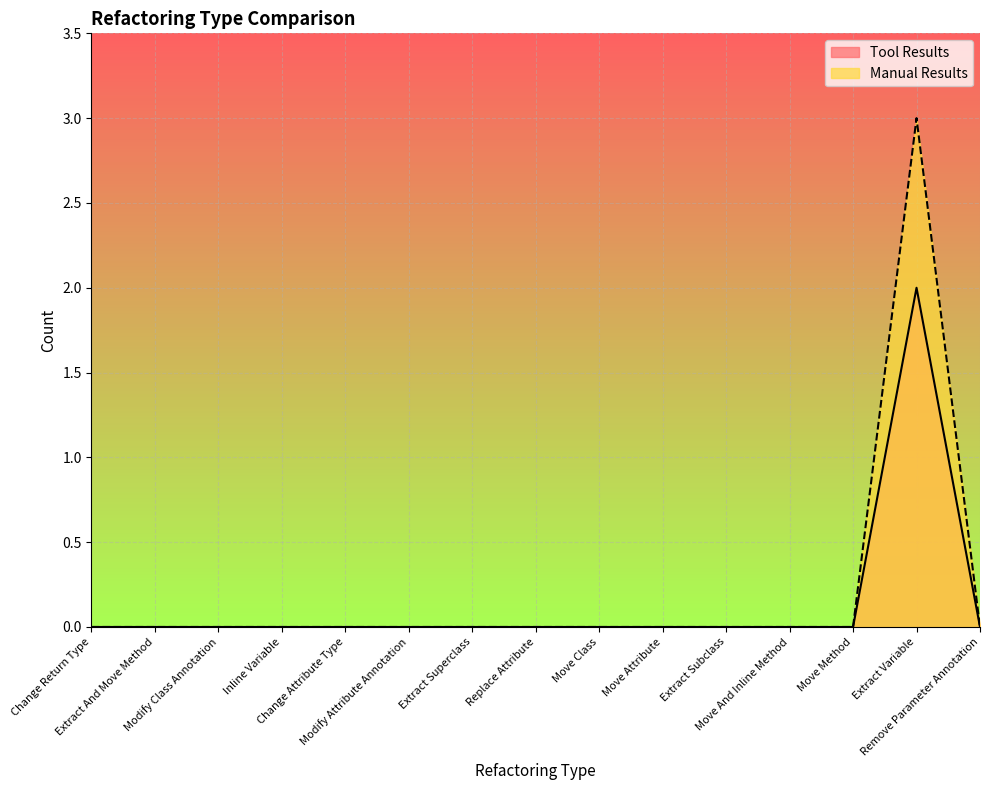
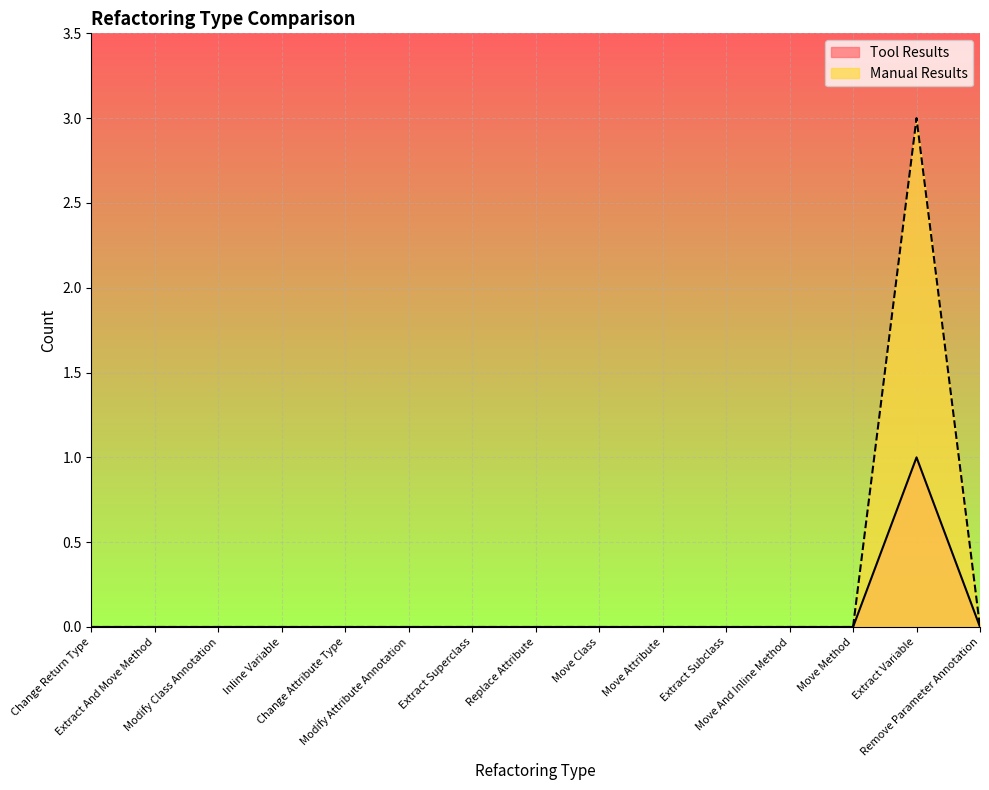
Tool Results, Extract Variable: 2 -> 1
